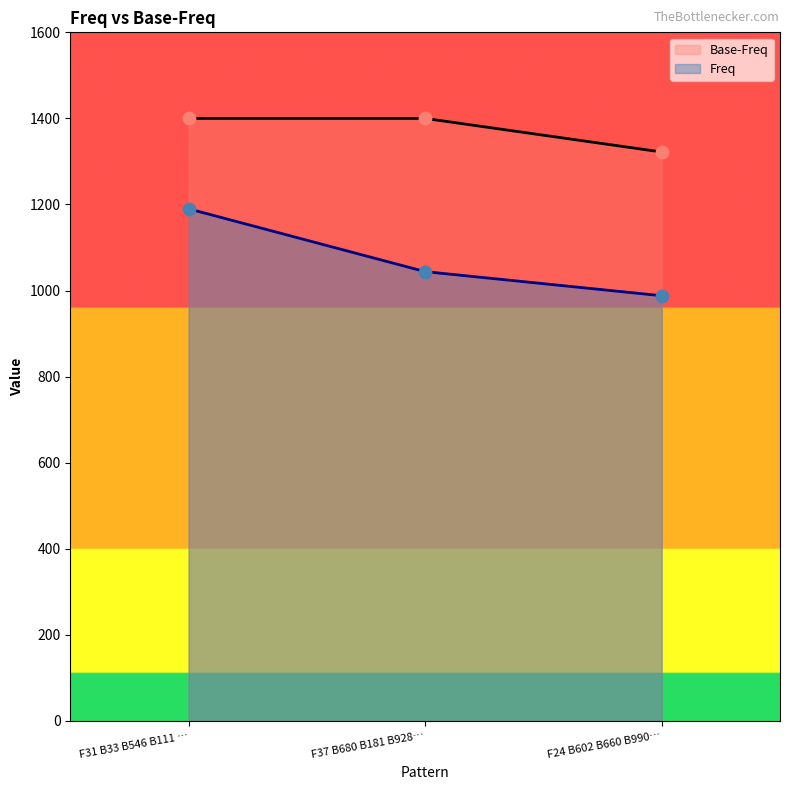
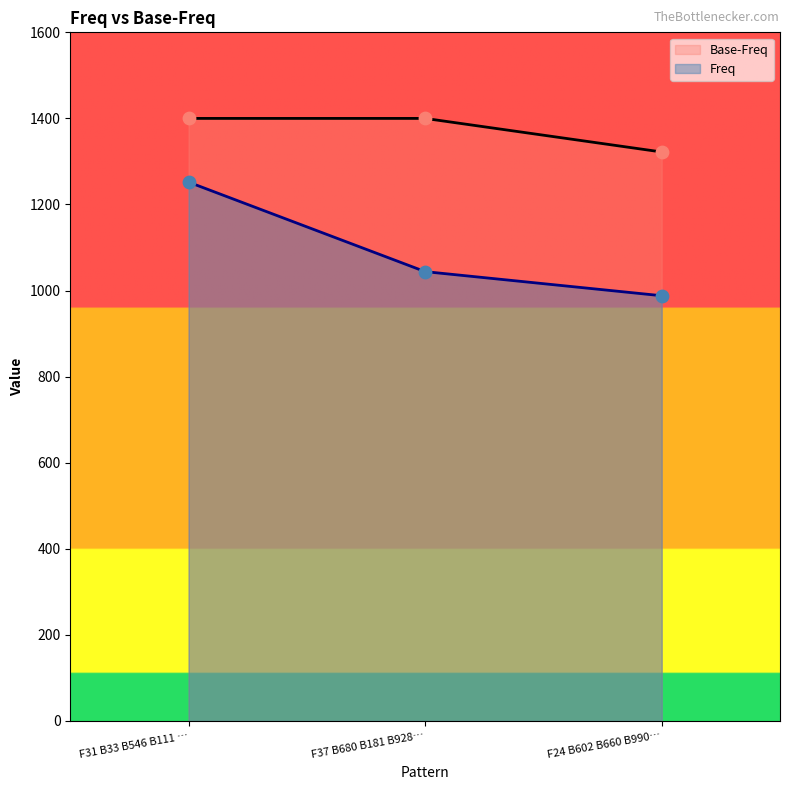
Freq, F31 B33 B546 B111 …: 1190 -> 1250
